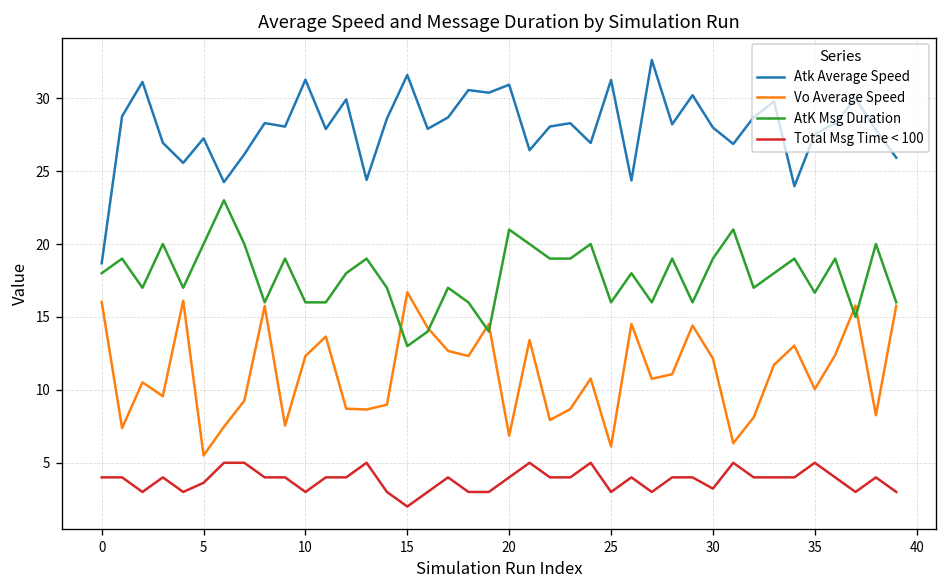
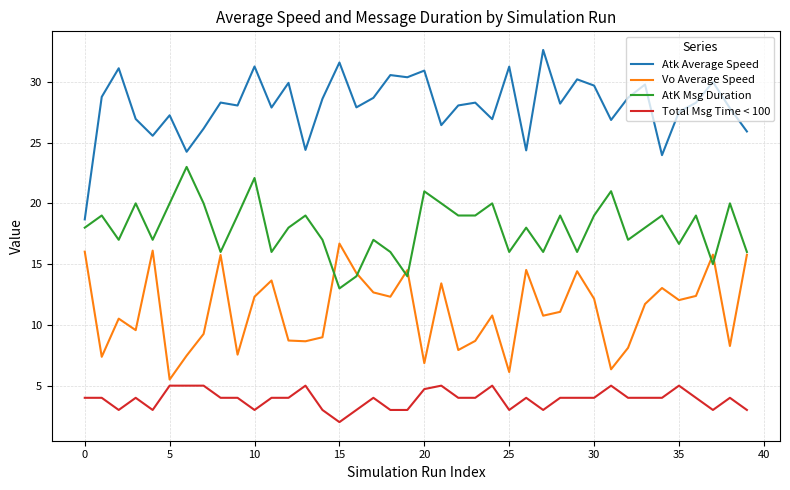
Total Msg Time < 100, 5: 3.6 -> 5.0
AtK Msg Duration, 10: 16.0 -> 22.1
Total Msg Time < 100, 20: 4.0 -> 4.7
Atk Average Speed, 30: 28.0 -> 29.7
Total Msg Time < 100, 30: 3.2 -> 4.0
Vo Average Speed, 35: 10.1 -> 12.0
